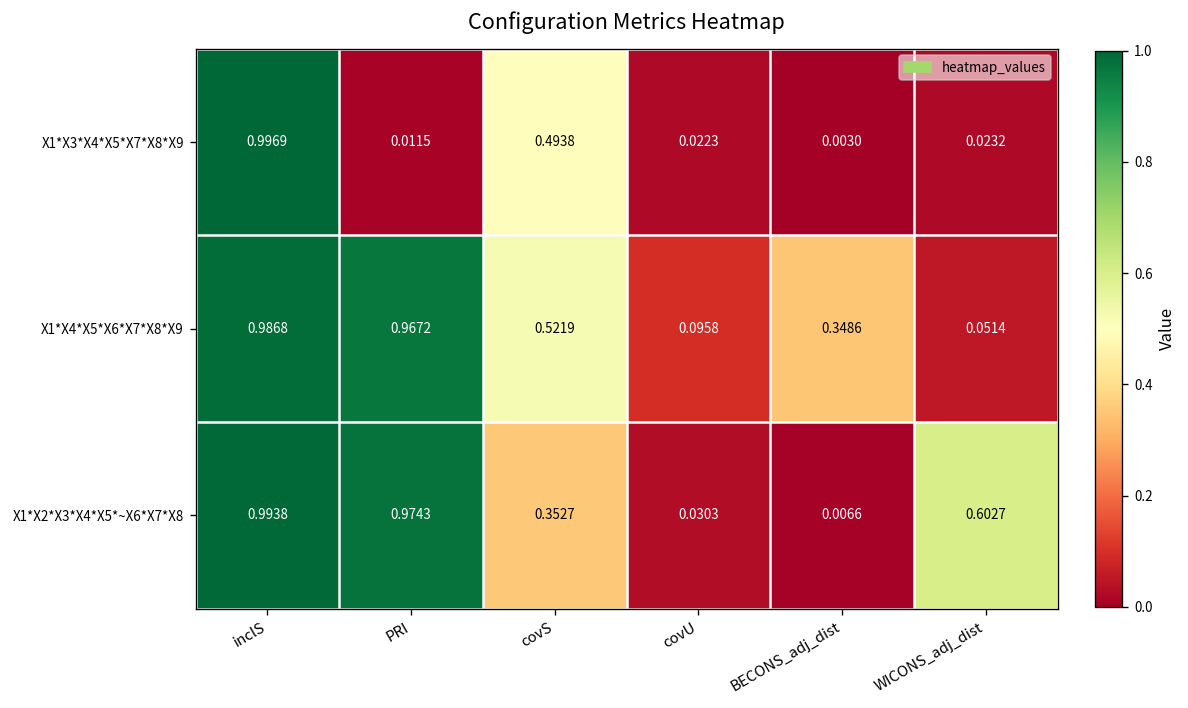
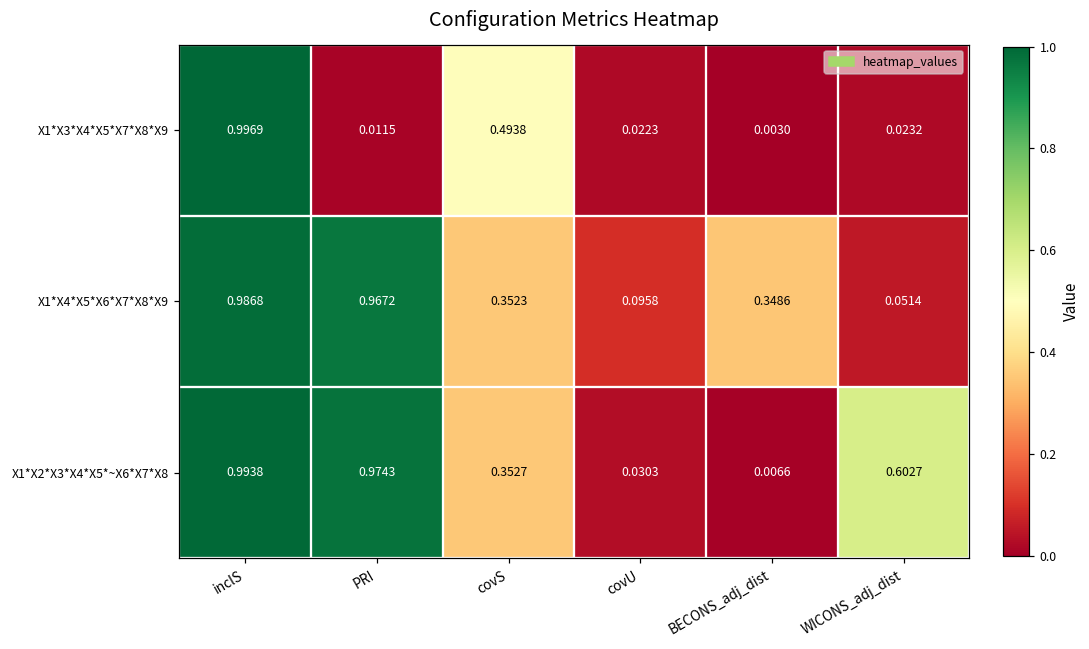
X1*X4*X5*X6*X7*X8*X9, covS: 0.5219 -> 0.3523
